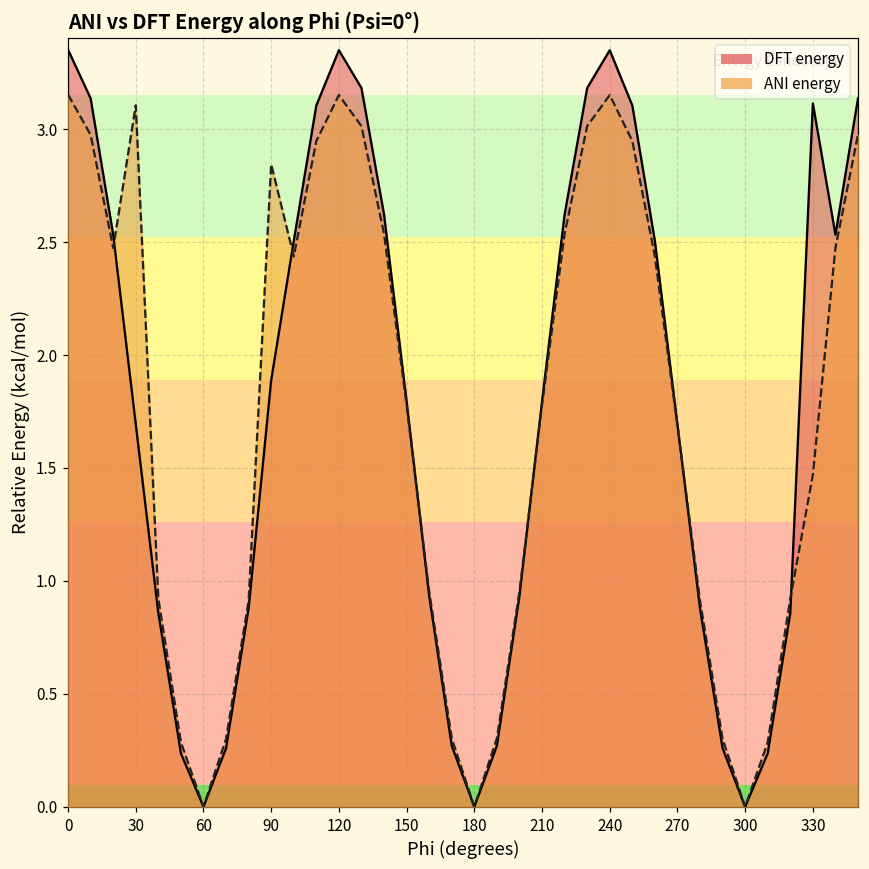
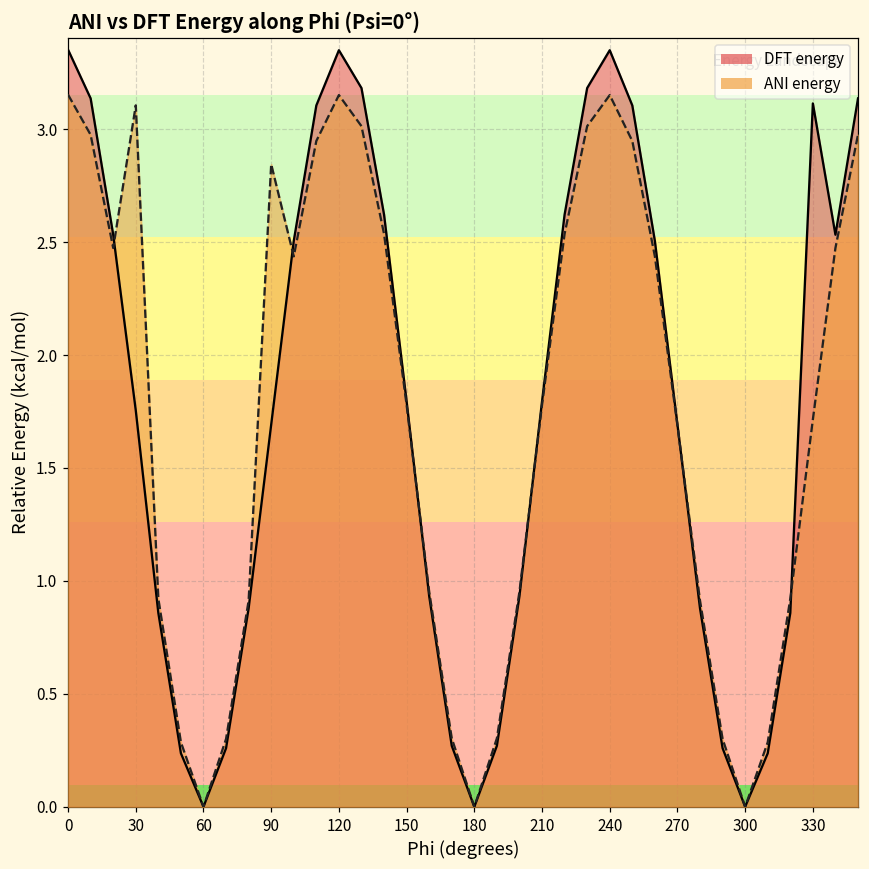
DFT energy, 30: 1.69 -> 1.75
DFT energy, 90: 1.89 -> 1.69
ANI energy, 330: 1.47 -> 1.71
